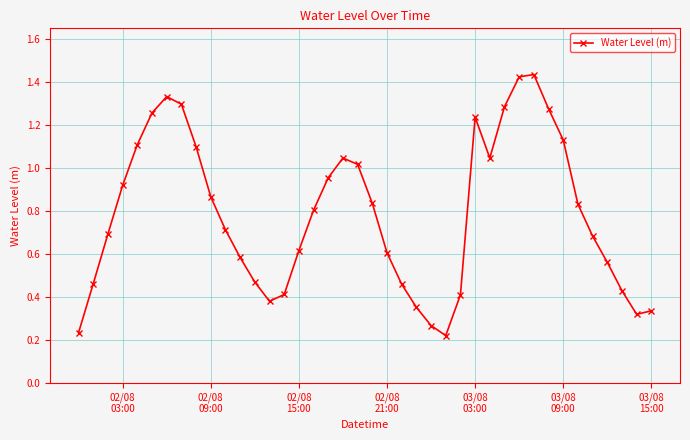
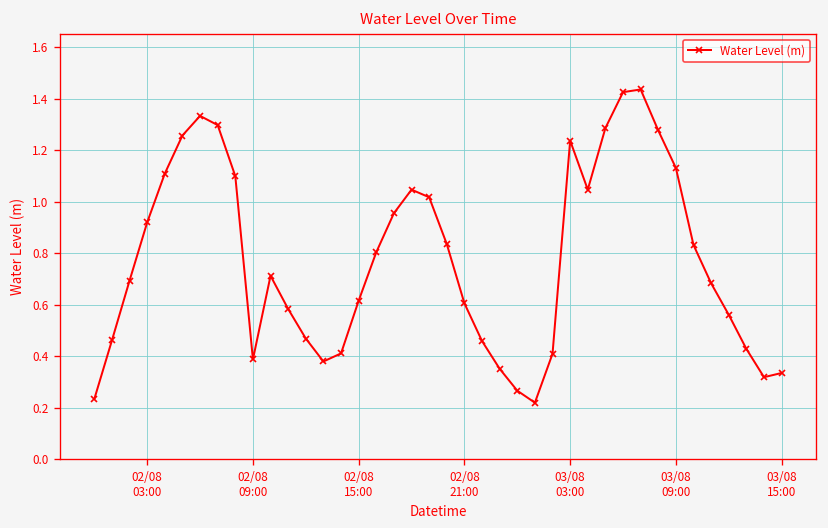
02/08 09:00: 0.87 -> 0.39
